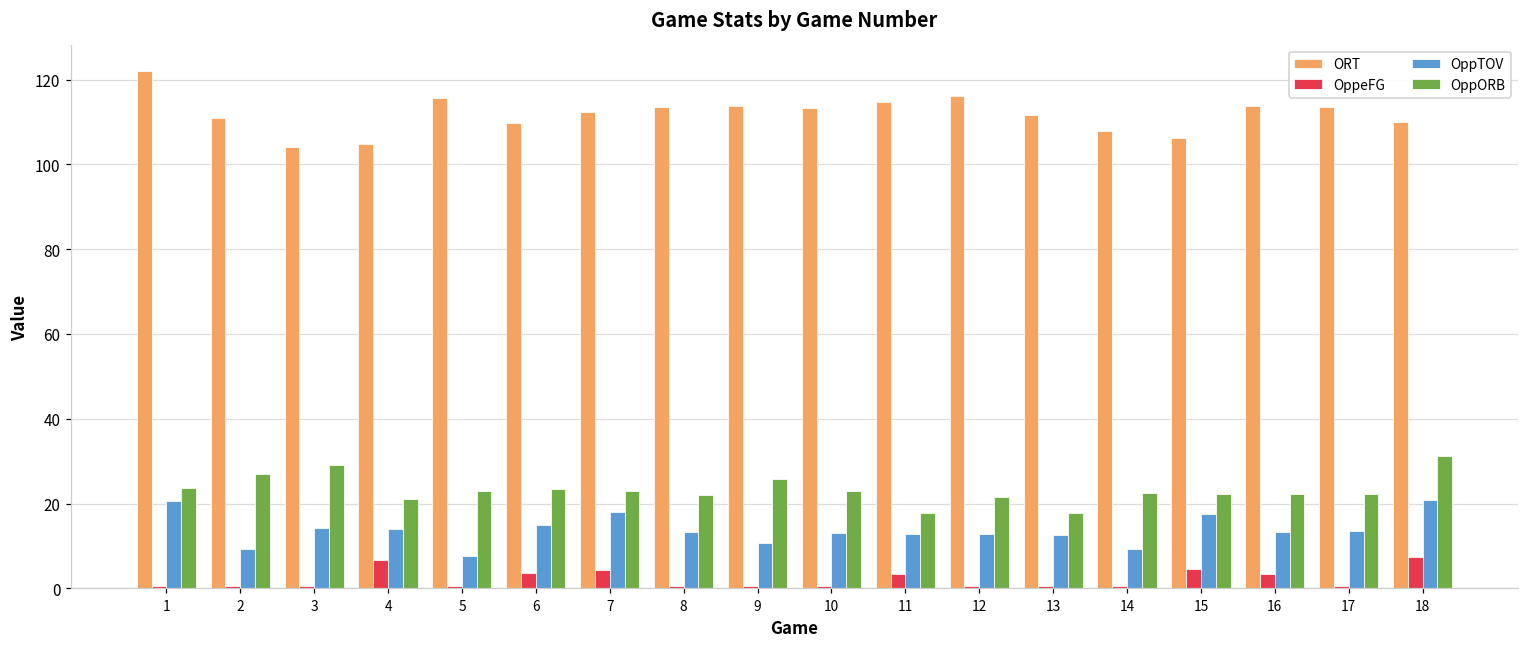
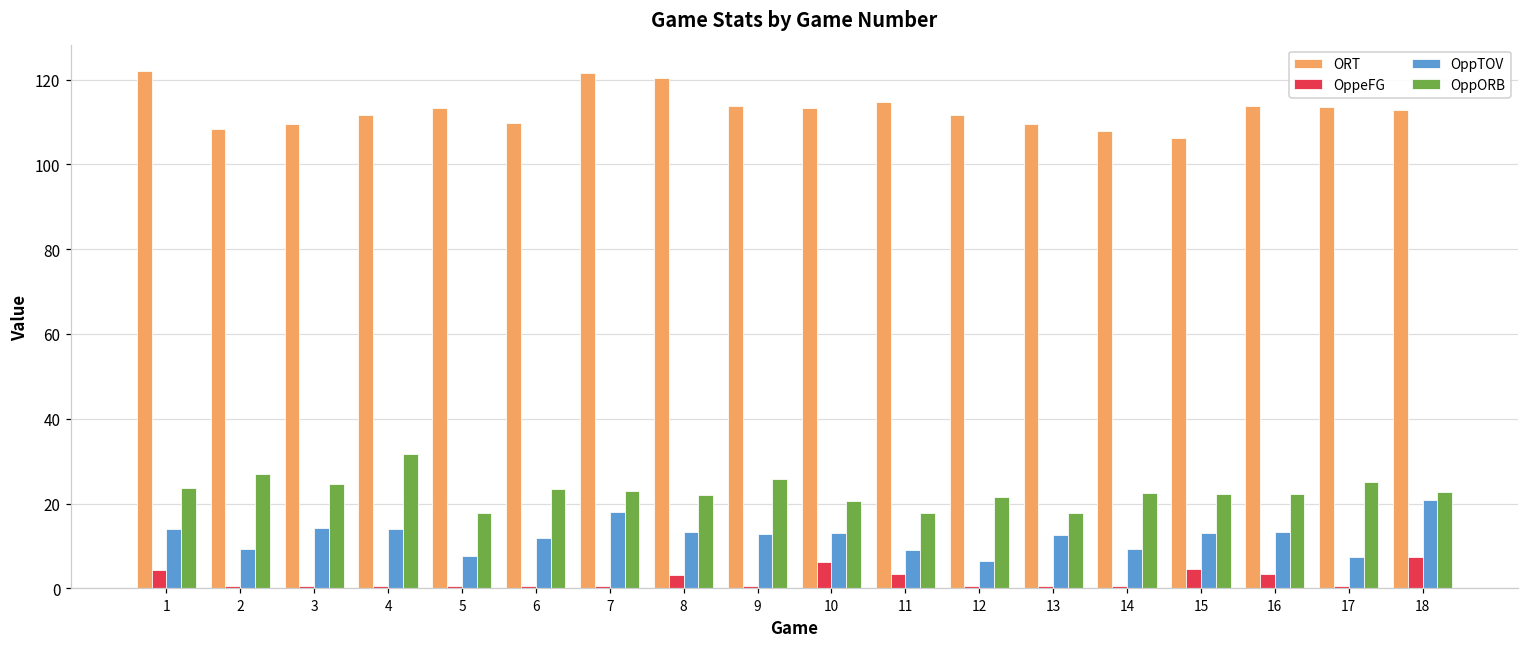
OppeFG, 1: 1 -> 4
OppTOV, 1: 21 -> 14
ORT, 2: 111 -> 108
ORT, 3: 104 -> 110
OppORB, 3: 29 -> 25
ORT, 4: 105 -> 112
OppeFG, 4: 7 -> 1
OppORB, 4: 21 -> 32
ORT, 5: 116 -> 113
OppORB, 5: 23 -> 18
OppeFG, 6: 4 -> 1
OppTOV, 6: 15 -> 12
ORT, 7: 112 -> 122
OppeFG, 7: 4 -> 1
ORT, 8: 113 -> 120
OppeFG, 8: 1 -> 3
OppTOV, 9: 11 -> 13
OppeFG, 10: 1 -> 6
OppORB, 10: 23 -> 21
OppTOV, 11: 13 -> 9
ORT, 12: 116 -> 112
OppTOV, 12: 13 -> 6
ORT, 13: 112 -> 110
OppTOV, 15: 17 -> 13
OppTOV, 17: 13 -> 7
OppORB, 17: 22 -> 25
ORT, 18: 110 -> 113
OppORB, 18: 31 -> 23
